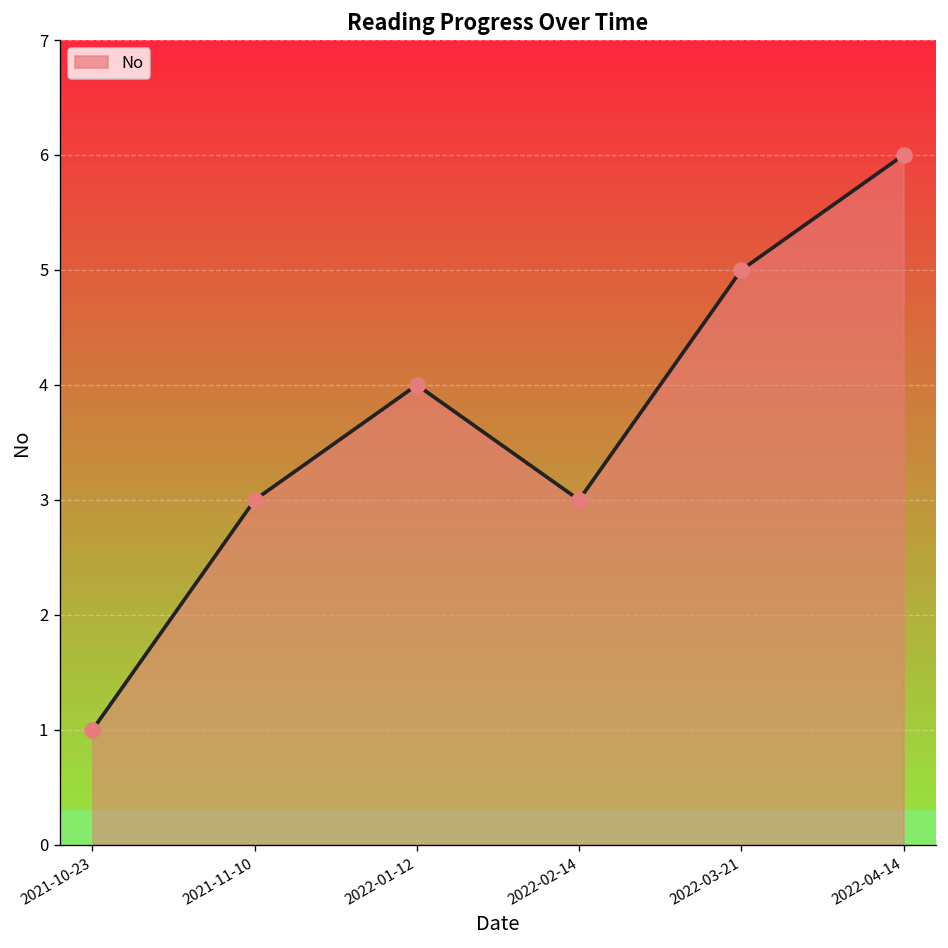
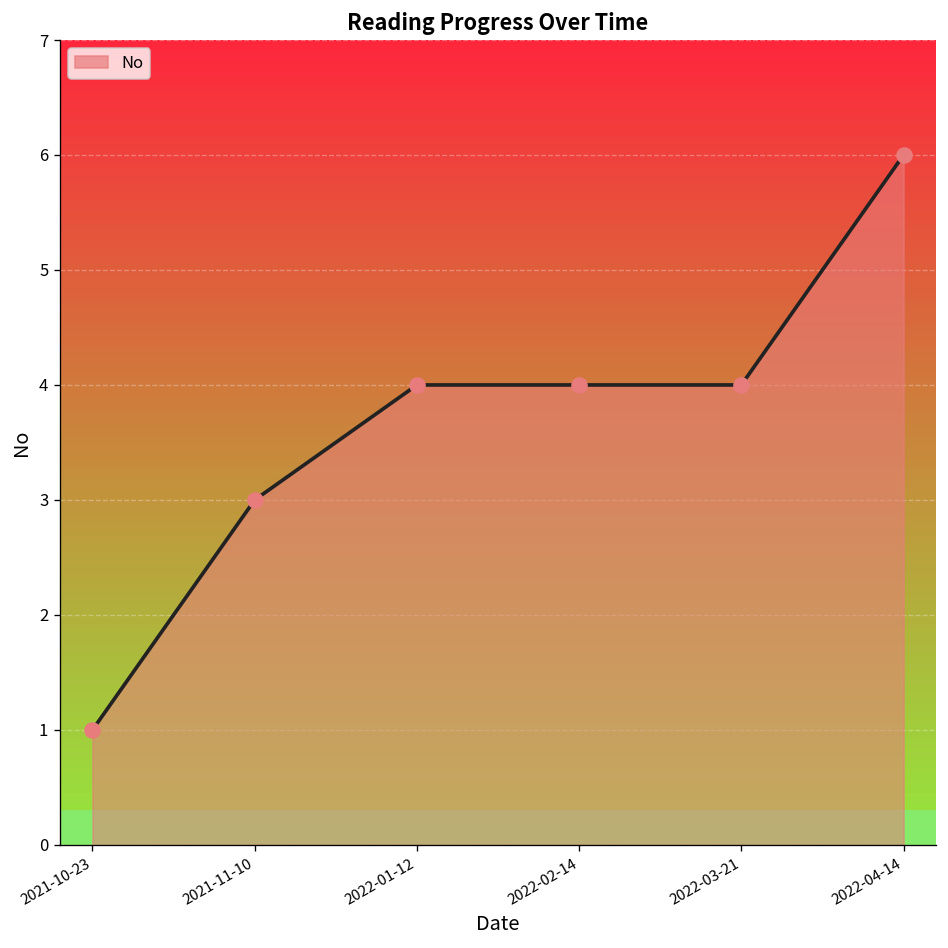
2022-02-14: 3 -> 4
2022-03-21: 5 -> 4
